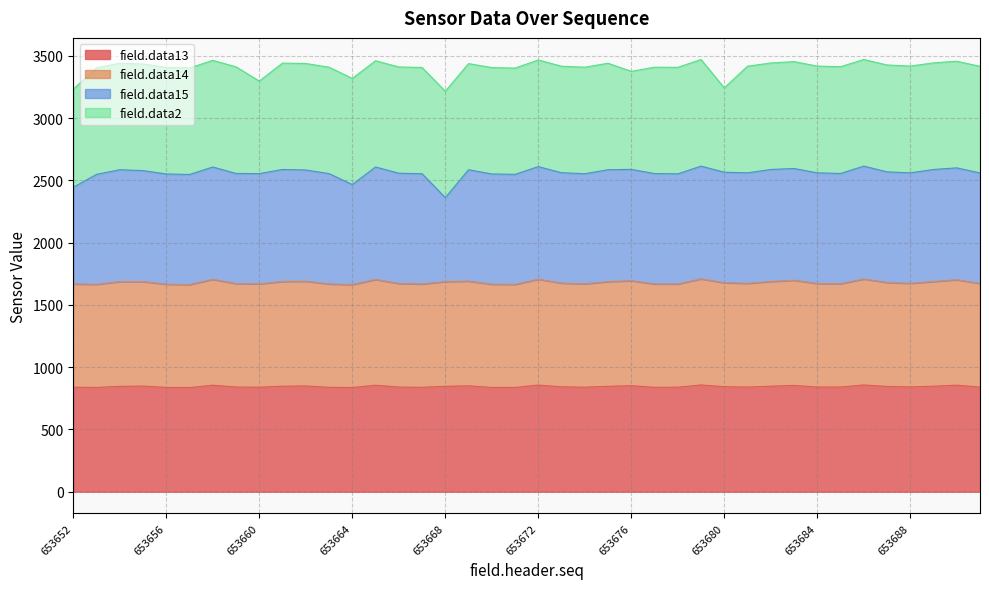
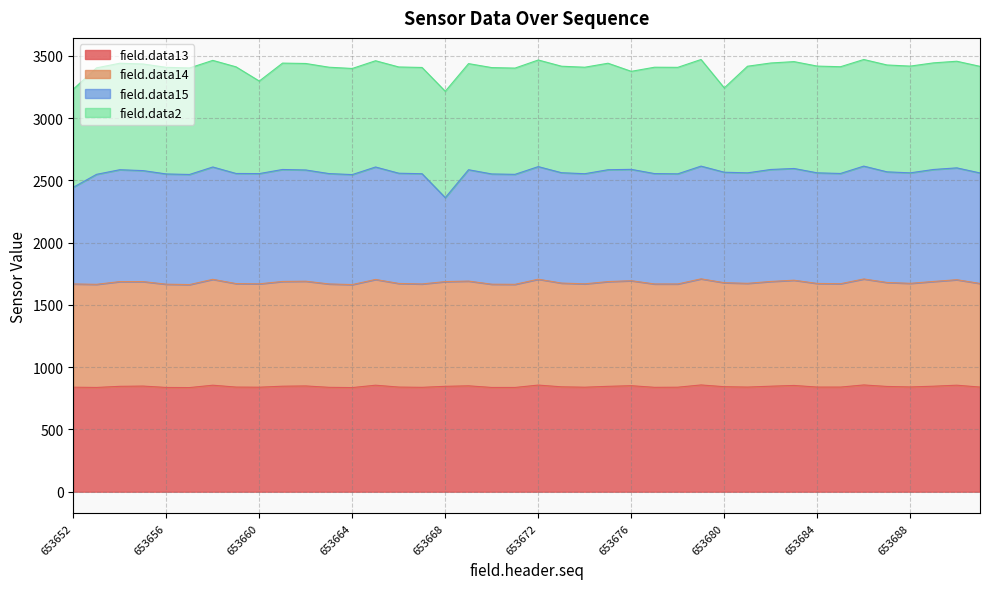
field.data15, 653664: 800 -> 880
